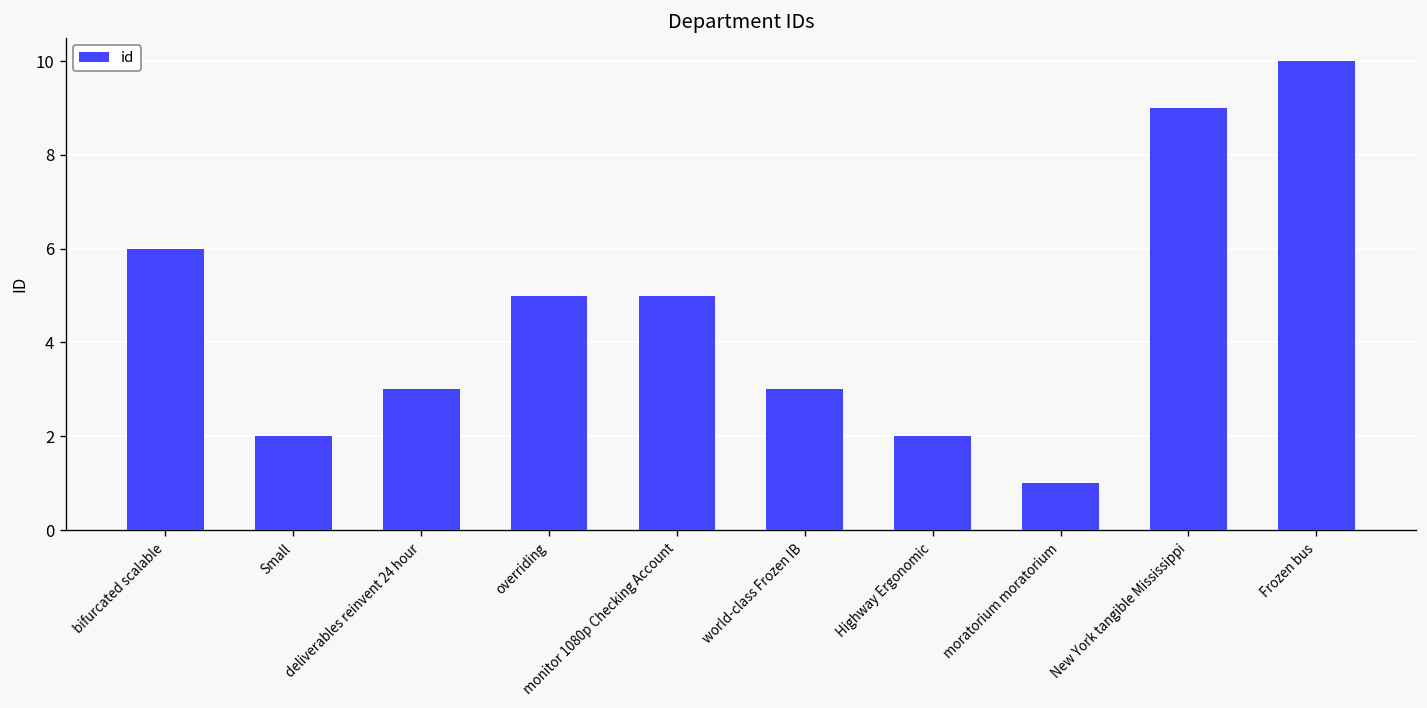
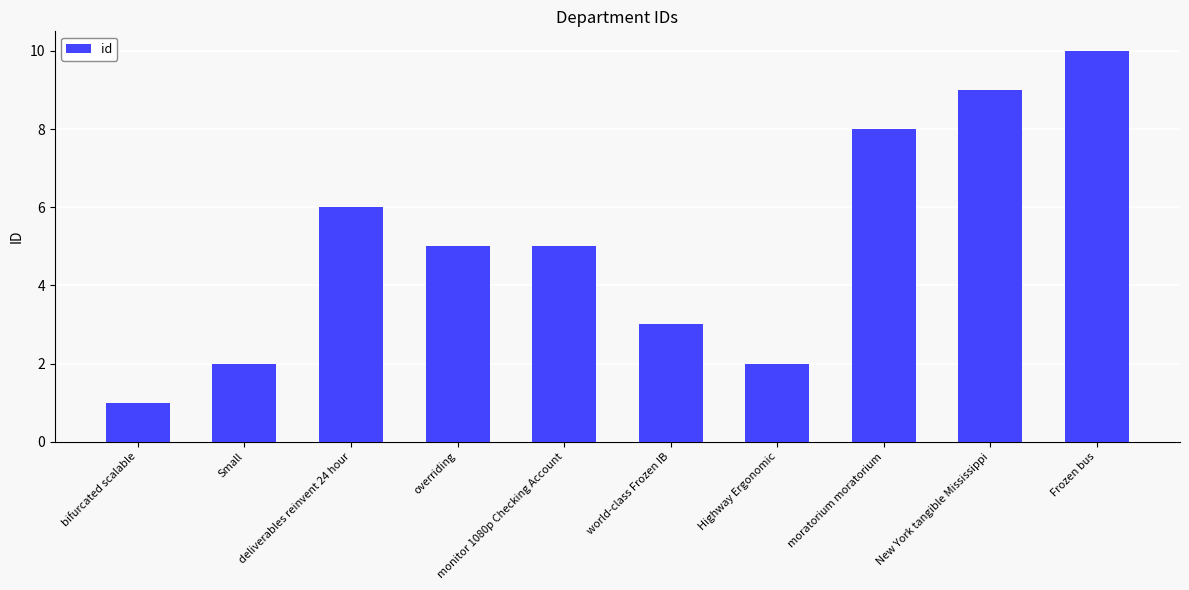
bifurcated scalable: 6 -> 1
deliverables reinvent 24 hour: 3 -> 6
moratorium moratorium: 1 -> 8
